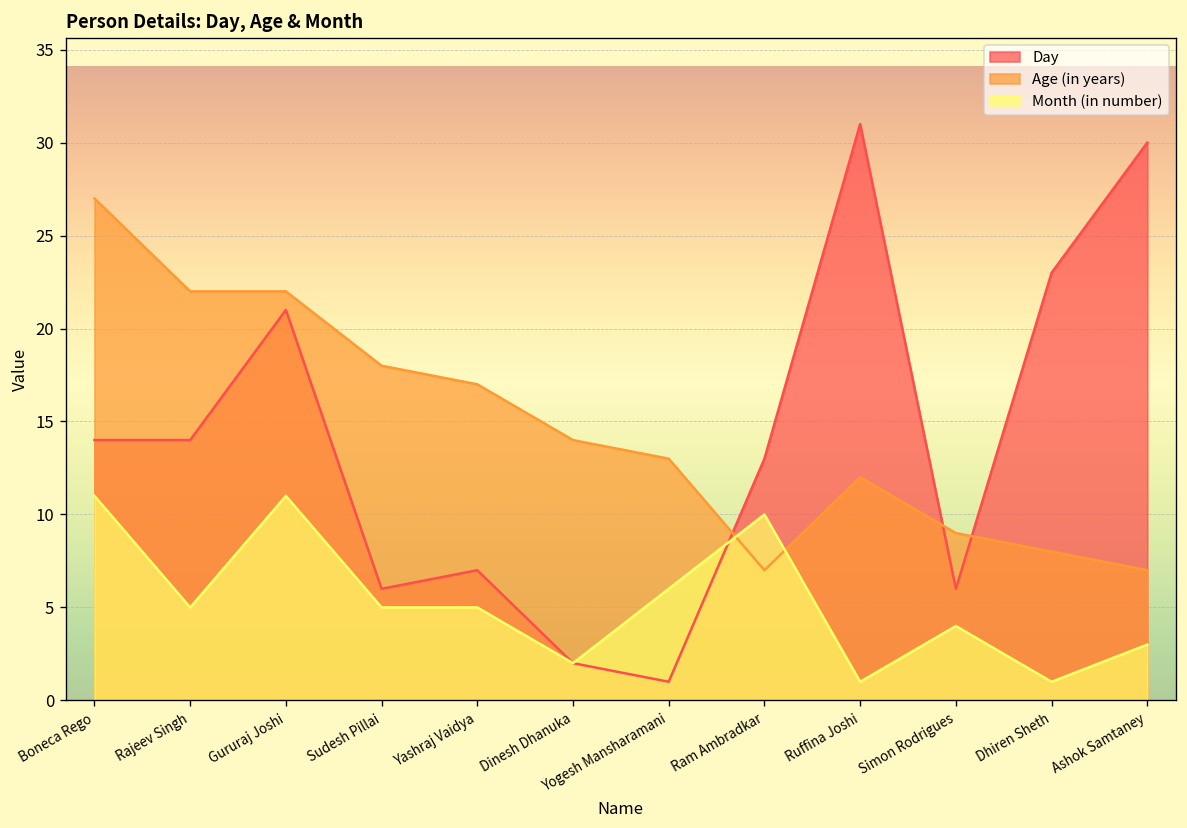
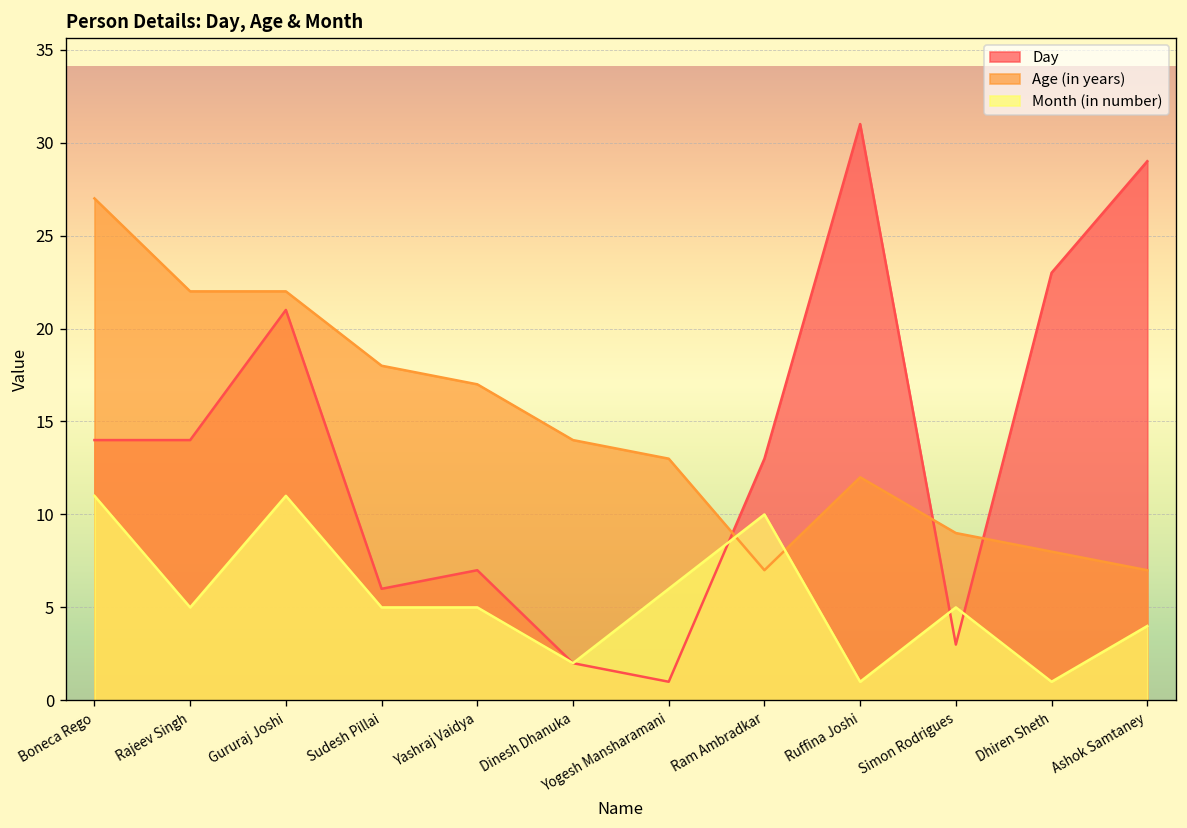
Day, Simon Rodrigues: 6 -> 3
Month (in number), Simon Rodrigues: 4 -> 5
Day, Ashok Samtaney: 30 -> 29
Month (in number), Ashok Samtaney: 3 -> 4
